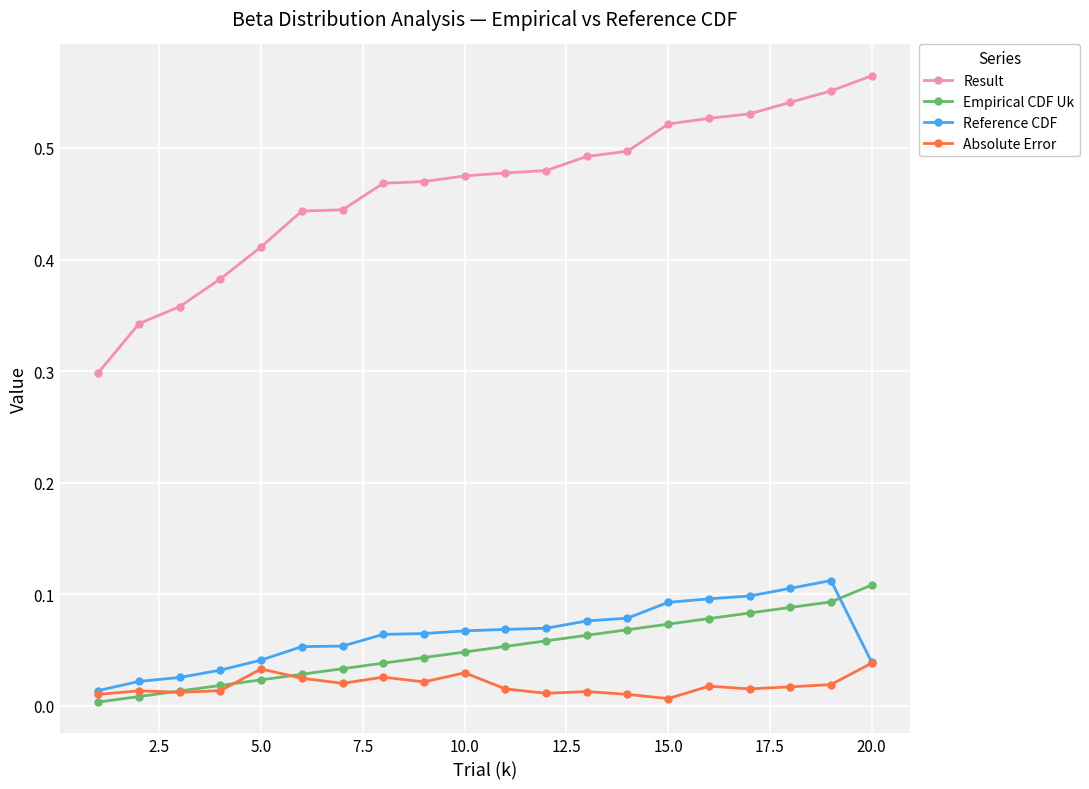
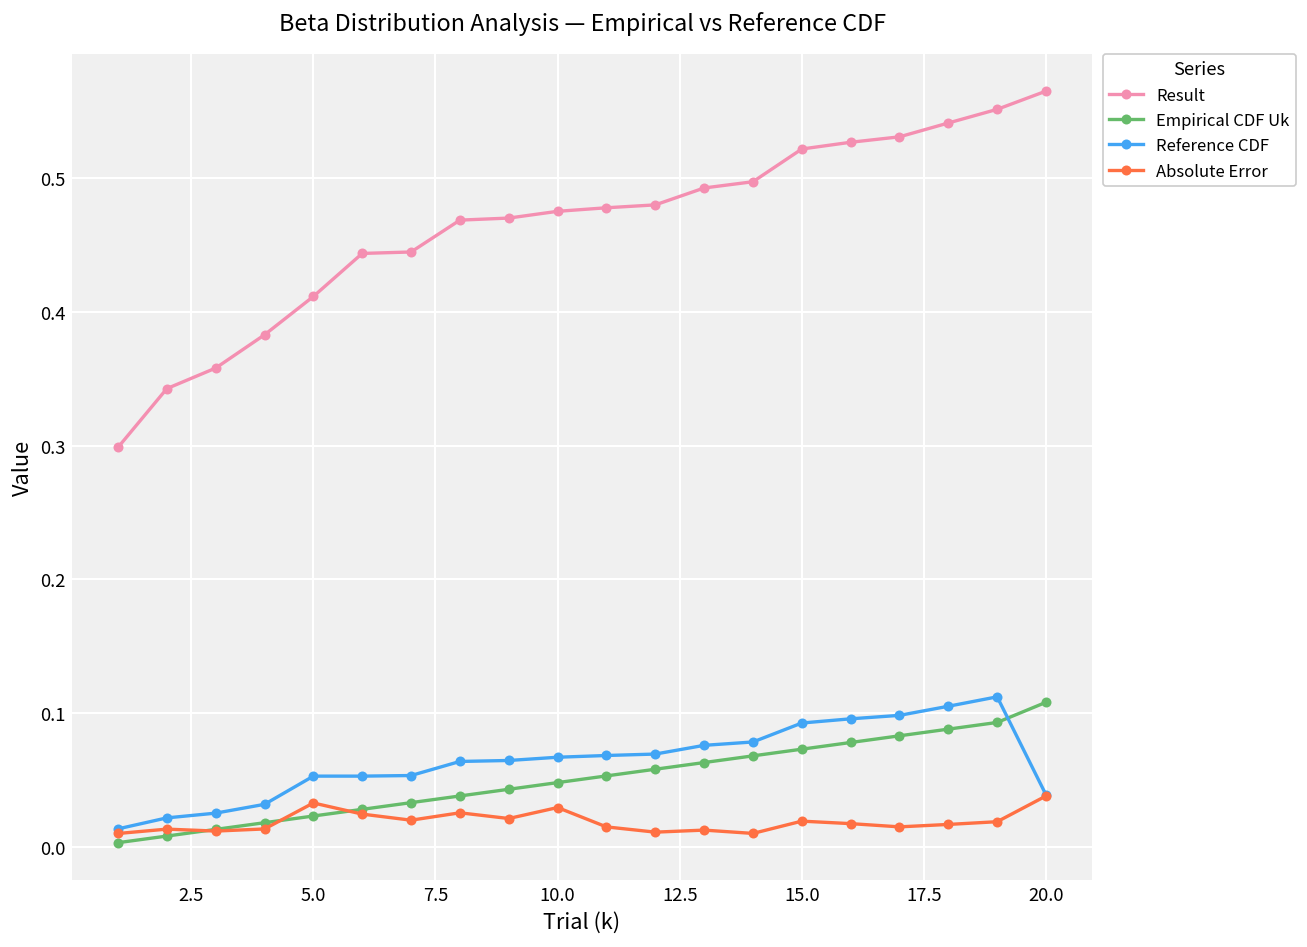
Reference CDF, 5.0: 0.041 -> 0.053
Absolute Error, 15.0: 0.007 -> 0.020
